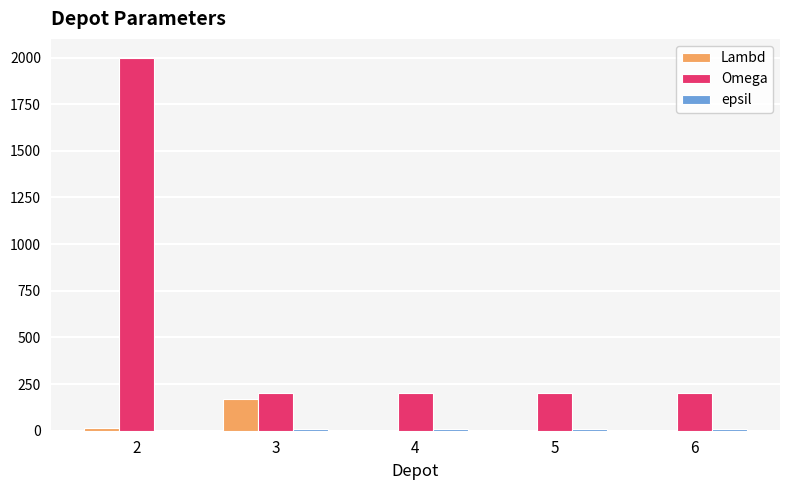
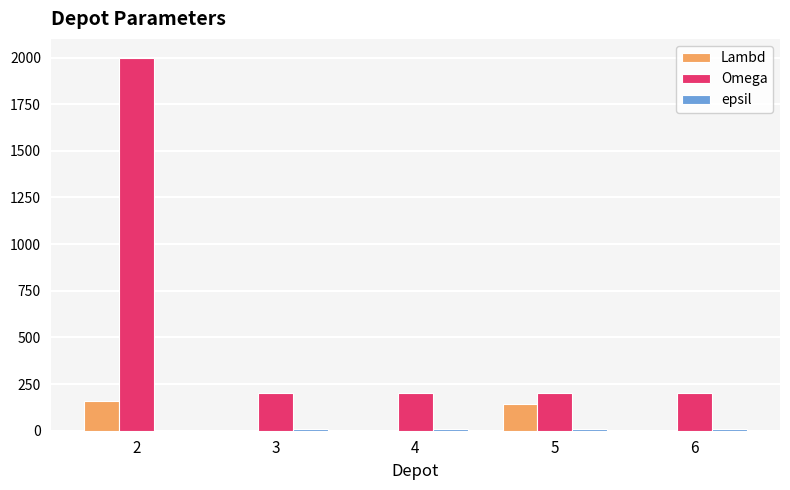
Lambd, 2: 20 -> 160
Lambd, 3: 170 -> 0
Lambd, 5: 0 -> 140
